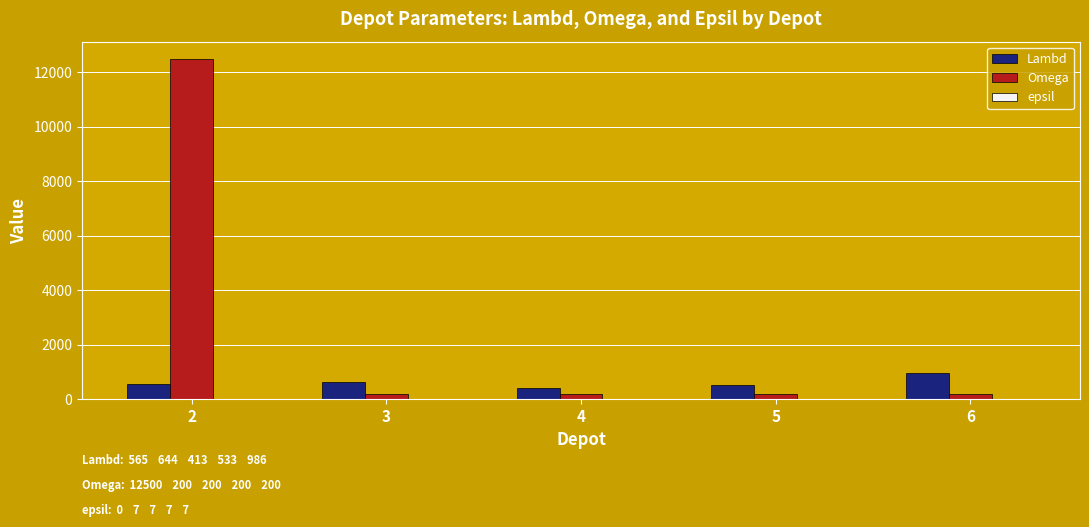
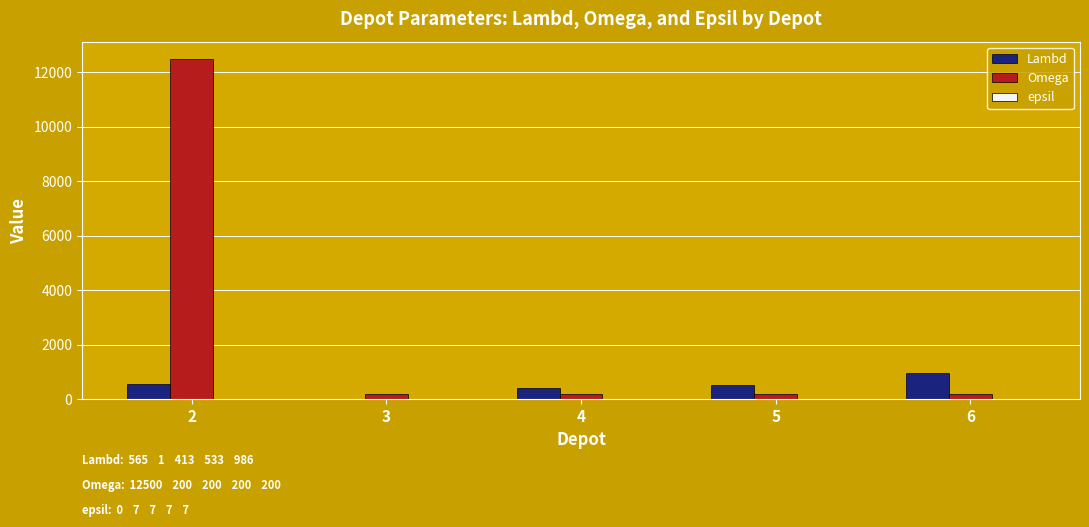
Lambd, 3: 644 -> 1
